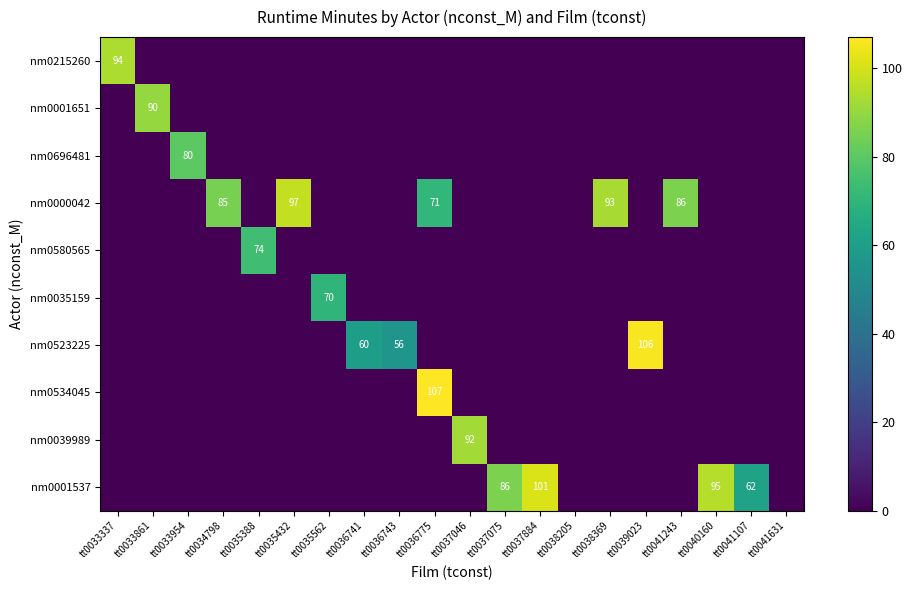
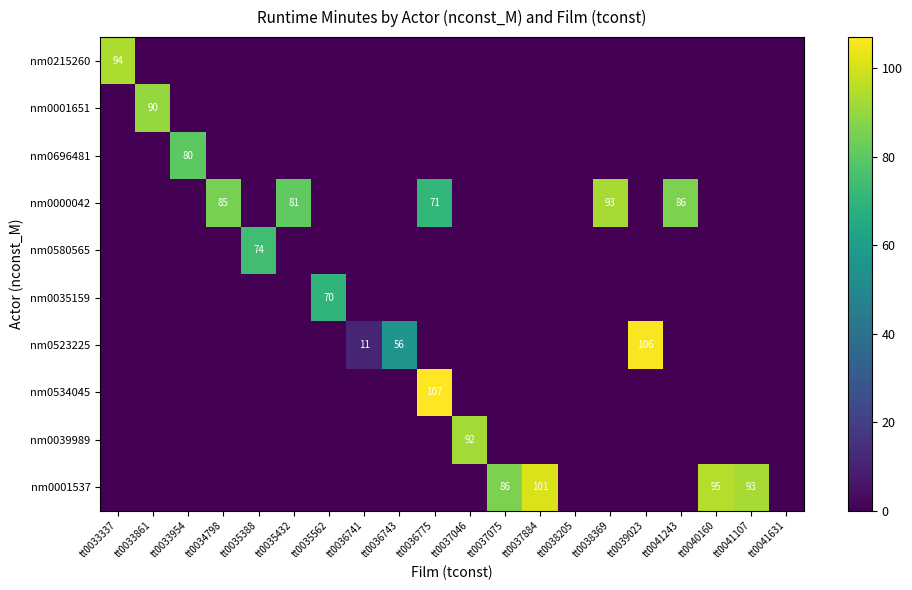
nm0000042, tt0035432: 97 -> 81
nm0523225, tt0036741: 60 -> 11
nm0001537, tt0041107: 62 -> 93
